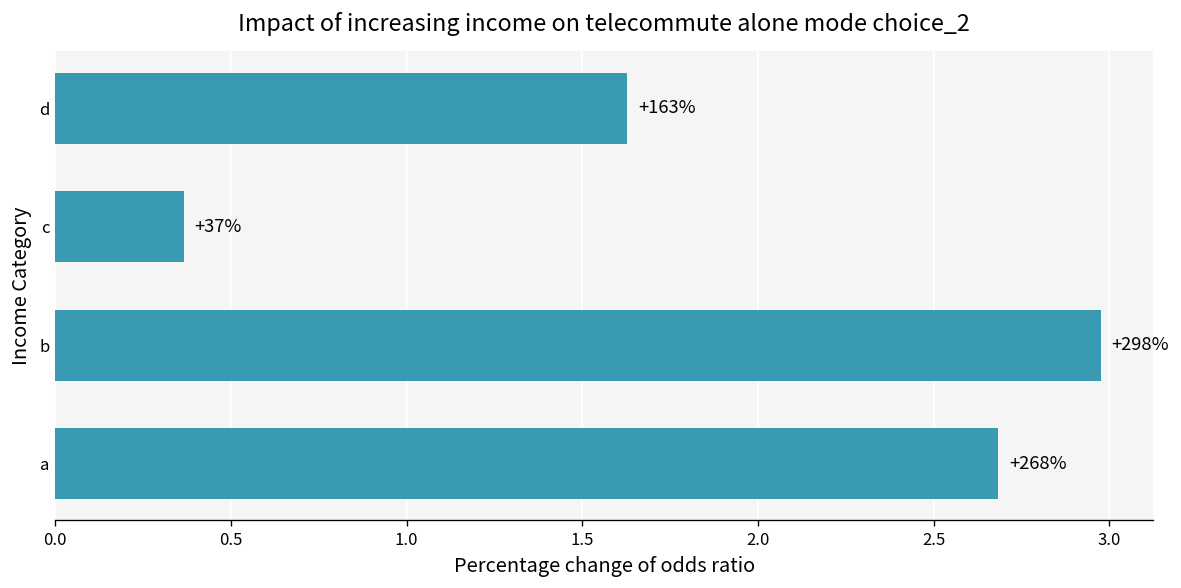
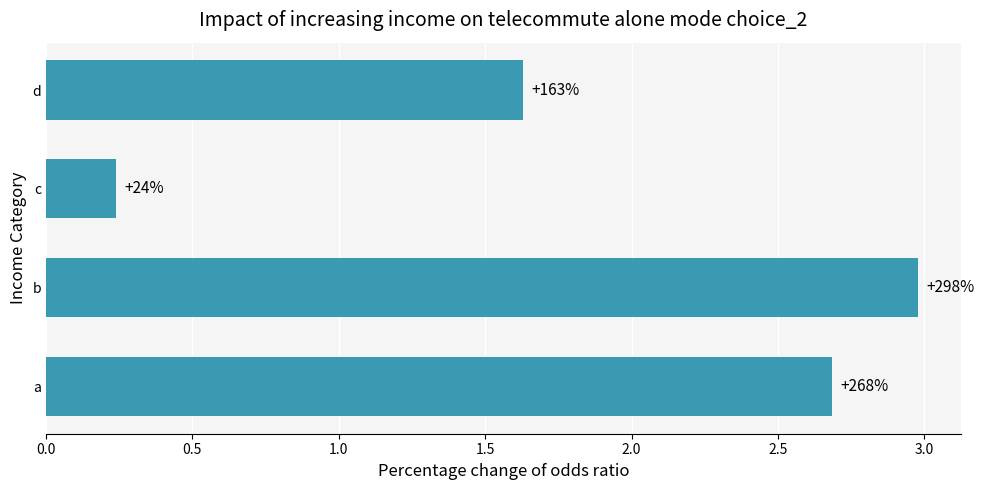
c: +37% -> +24%
